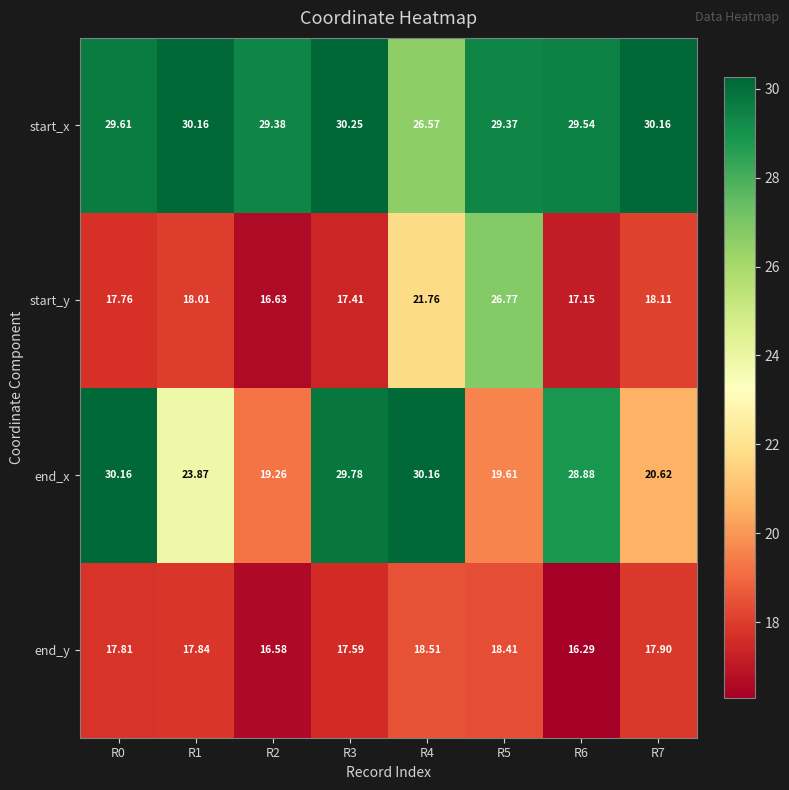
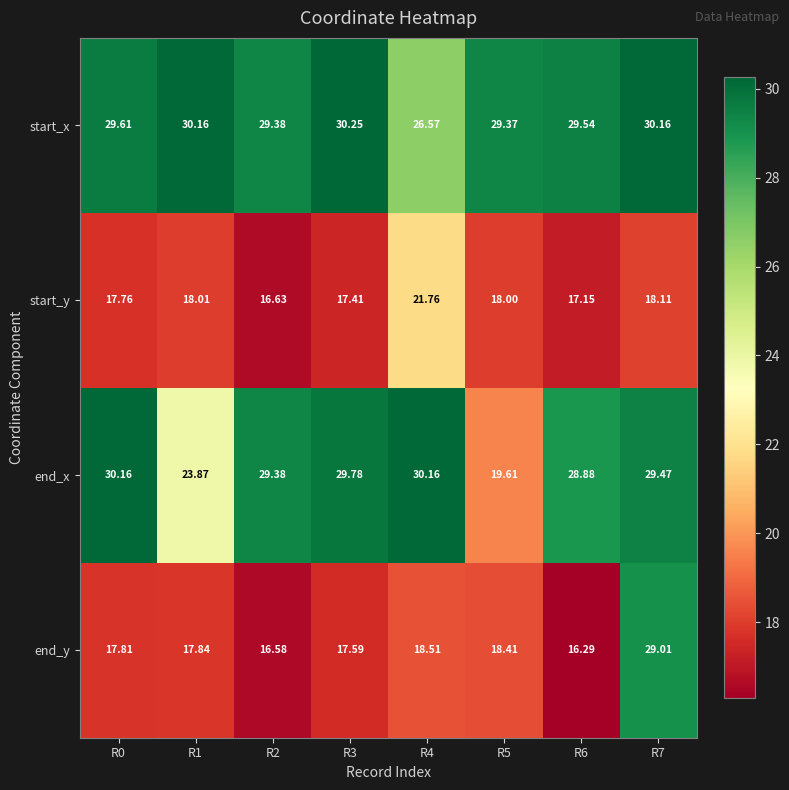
start_y, R5: 26.77 -> 18.00
end_x, R2: 19.26 -> 29.38
end_x, R7: 20.62 -> 29.47
end_y, R7: 17.90 -> 29.01
